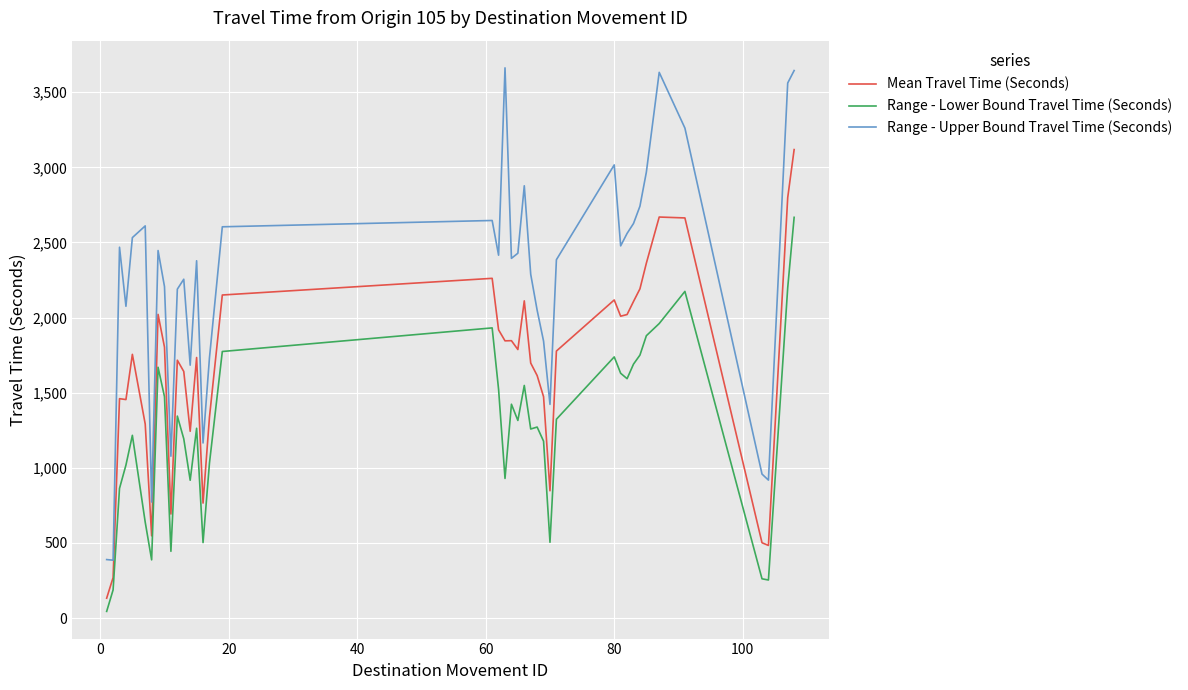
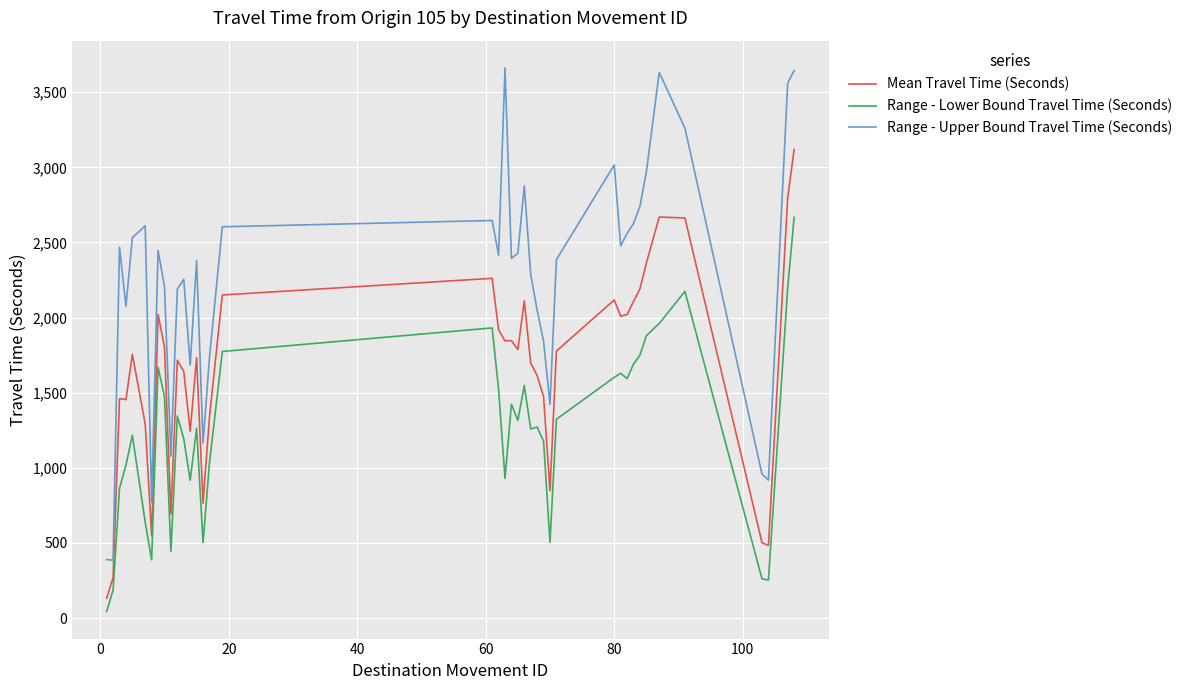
Range - Lower Bound Travel Time (Seconds), 80: 1,740 -> 1,600
